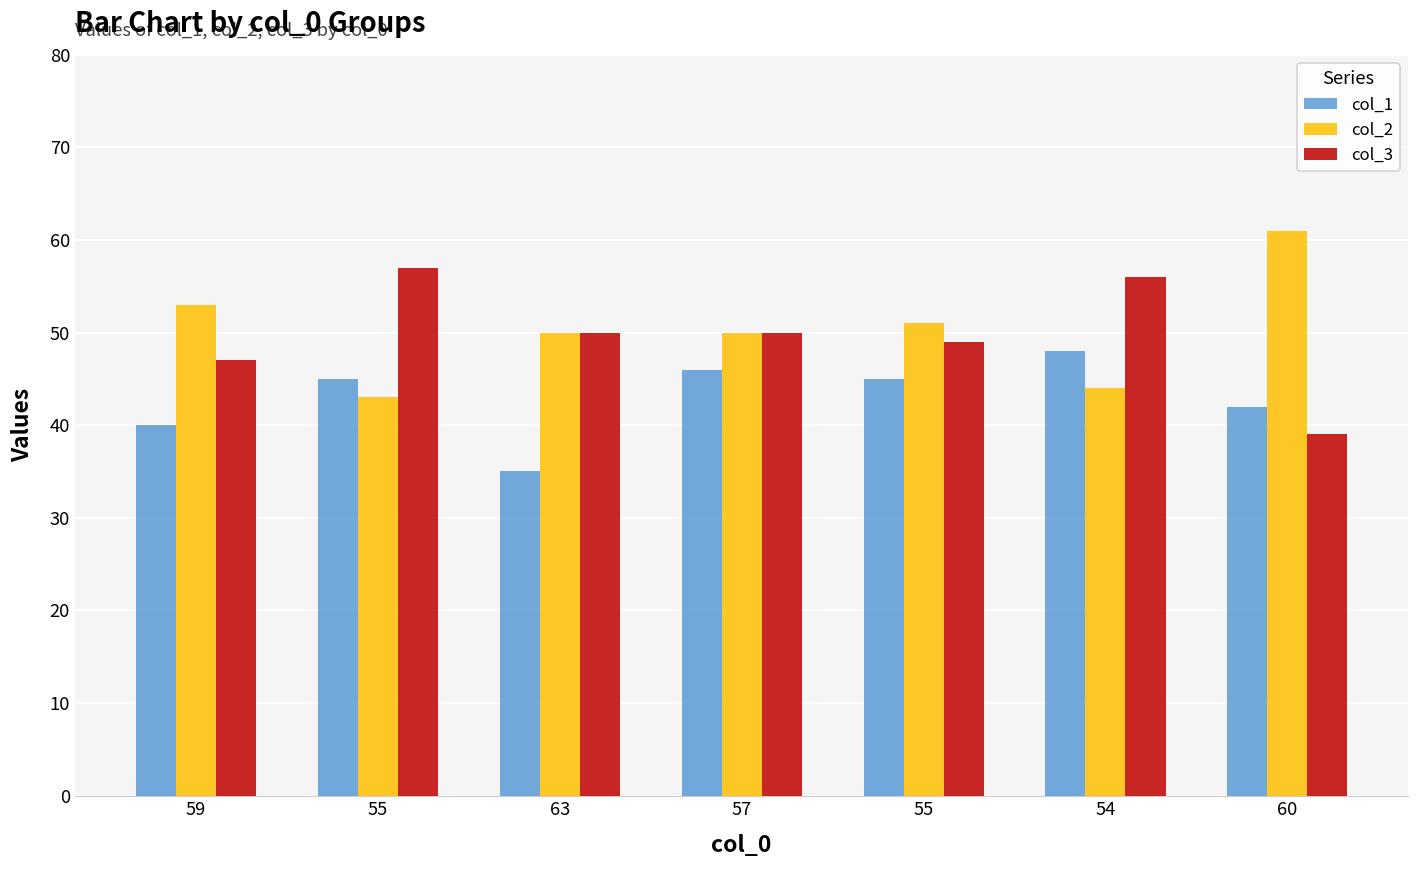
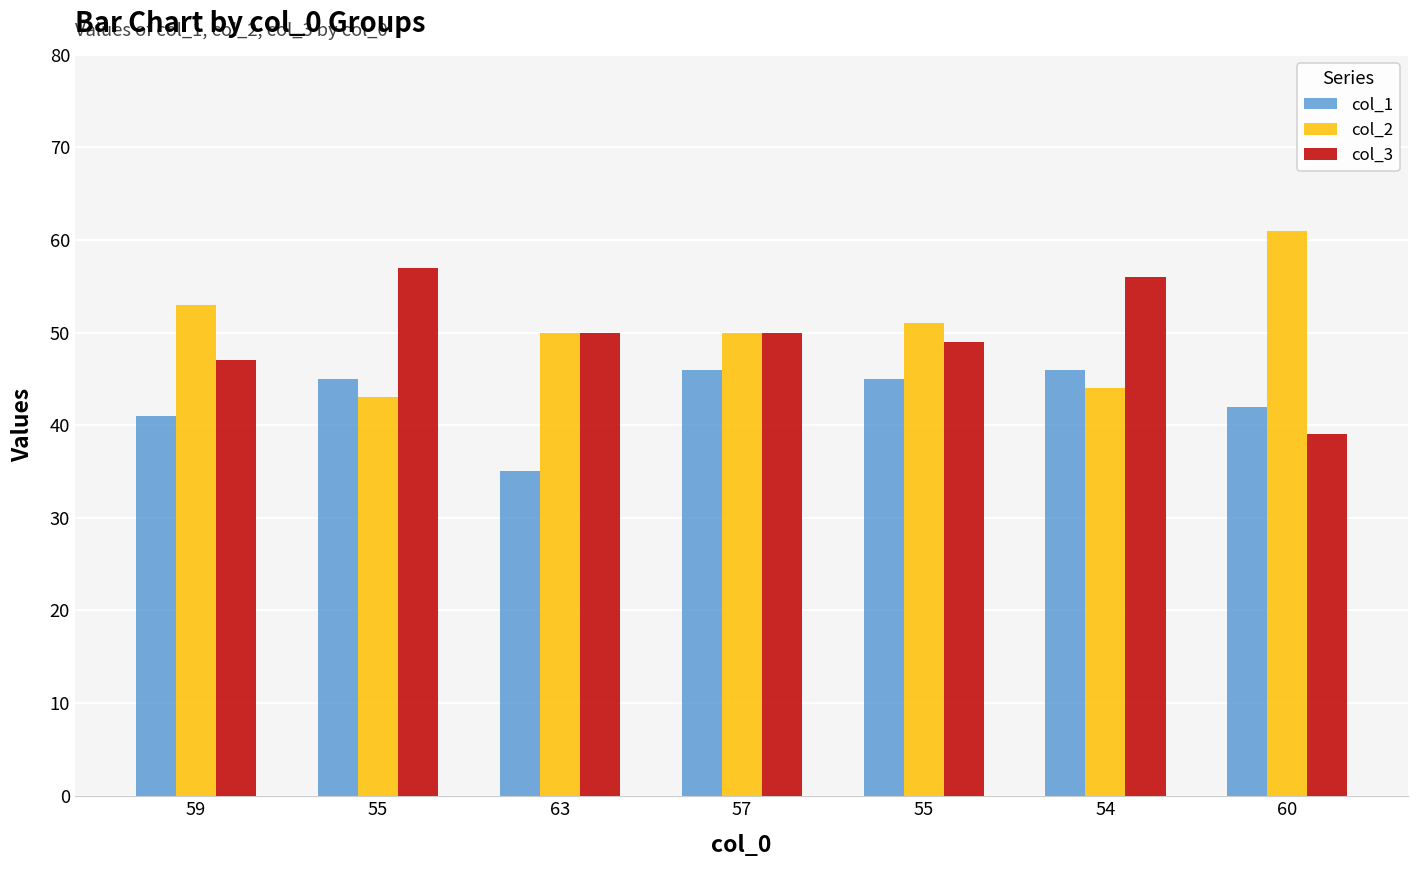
col_1, 59: 40 -> 41
col_1, 54: 48 -> 46
